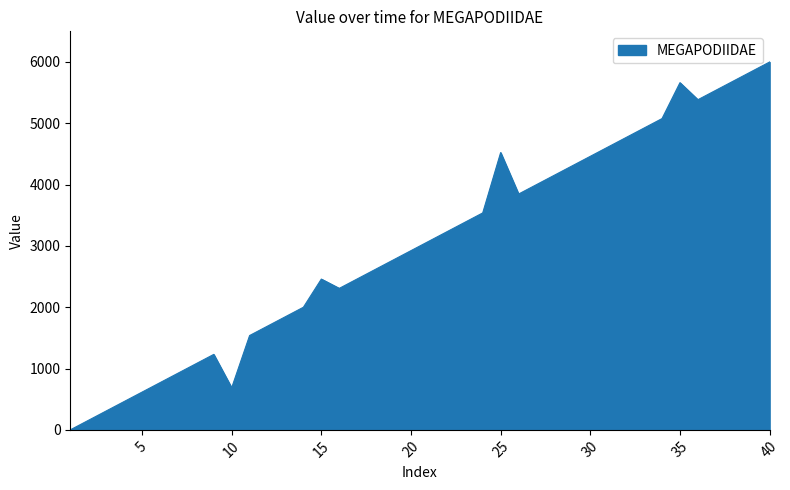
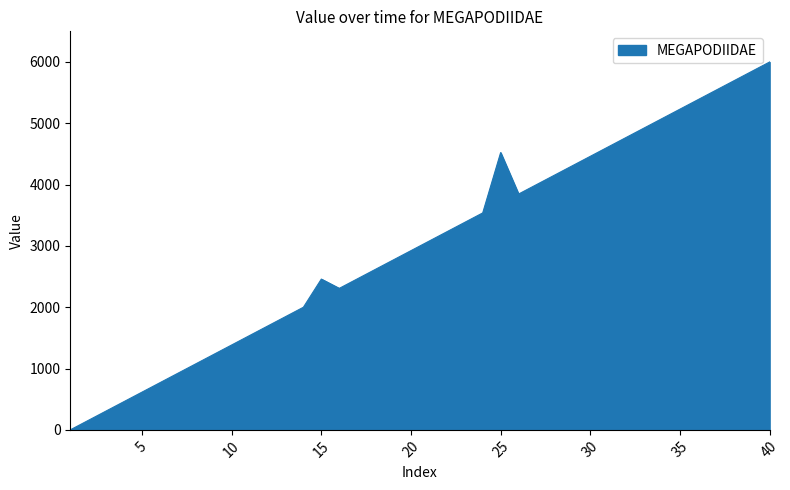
10: 700 -> 1400
35: 5700 -> 5200
